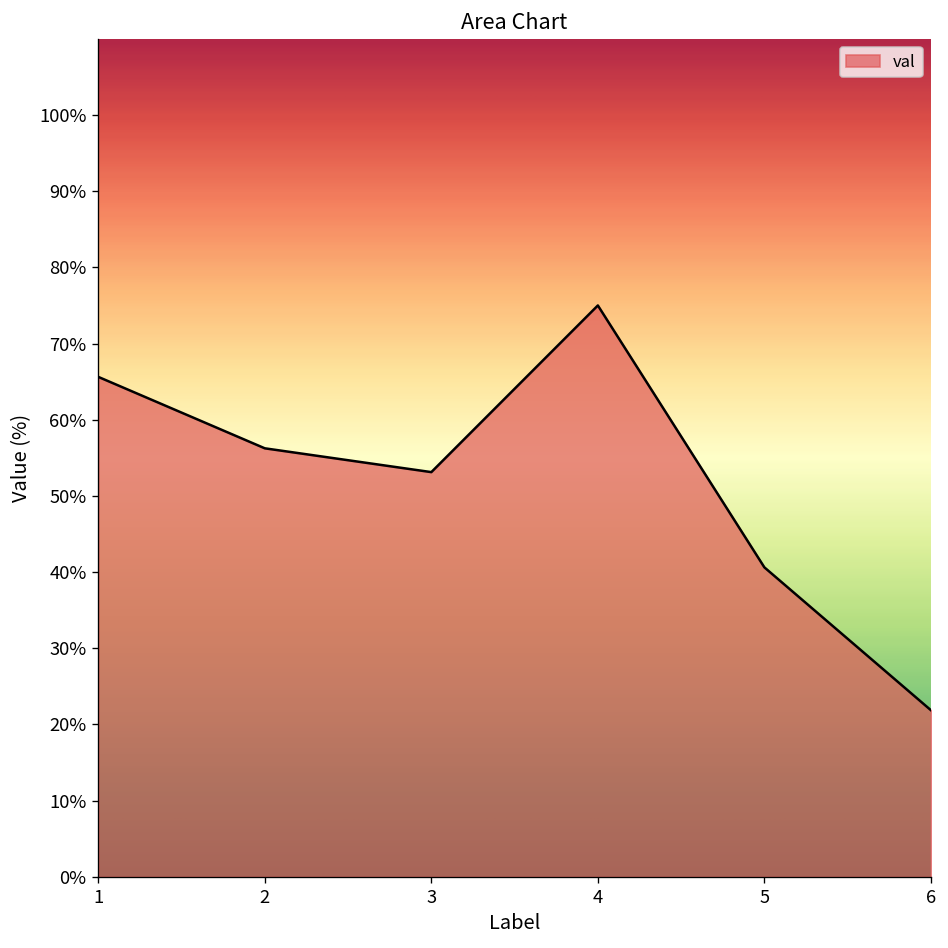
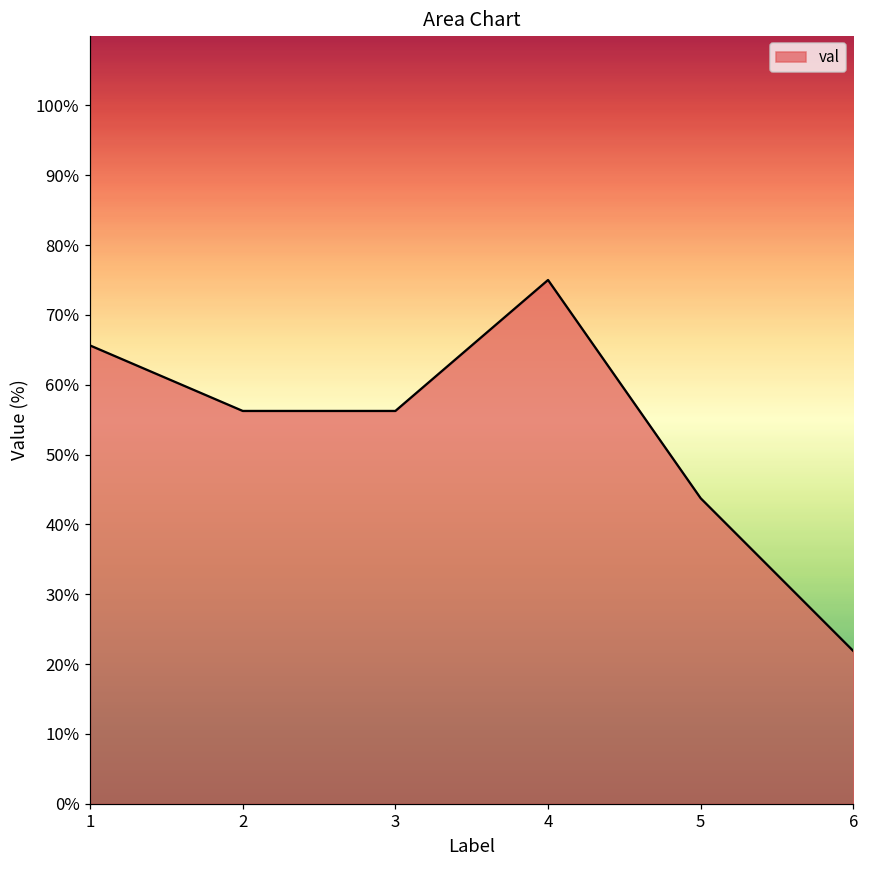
3: 53% -> 56%
5: 41% -> 44%
